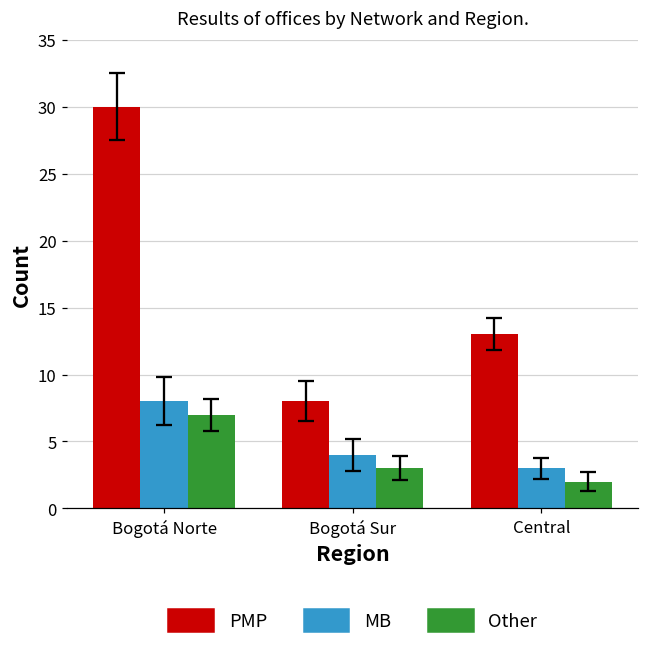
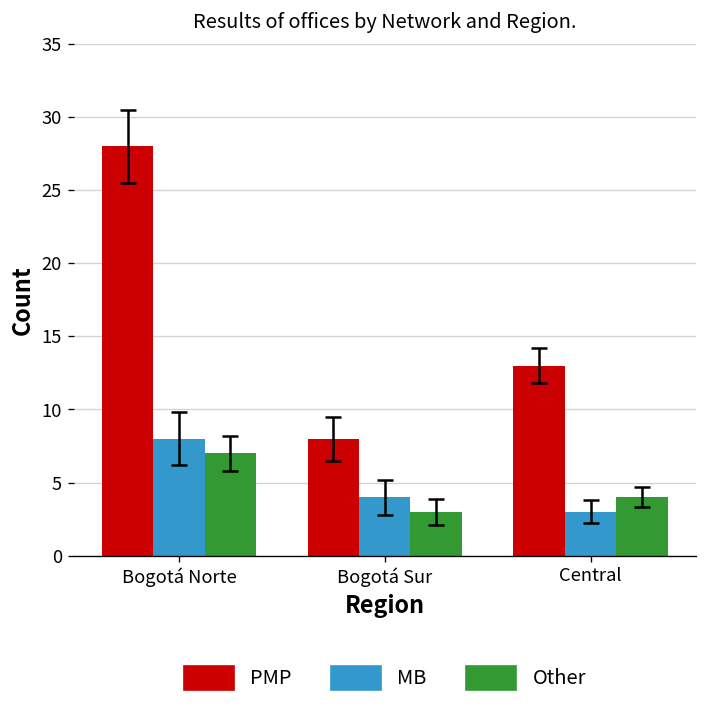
PMP, Bogotá Norte: 30 -> 28
Other, Central: 2 -> 4
